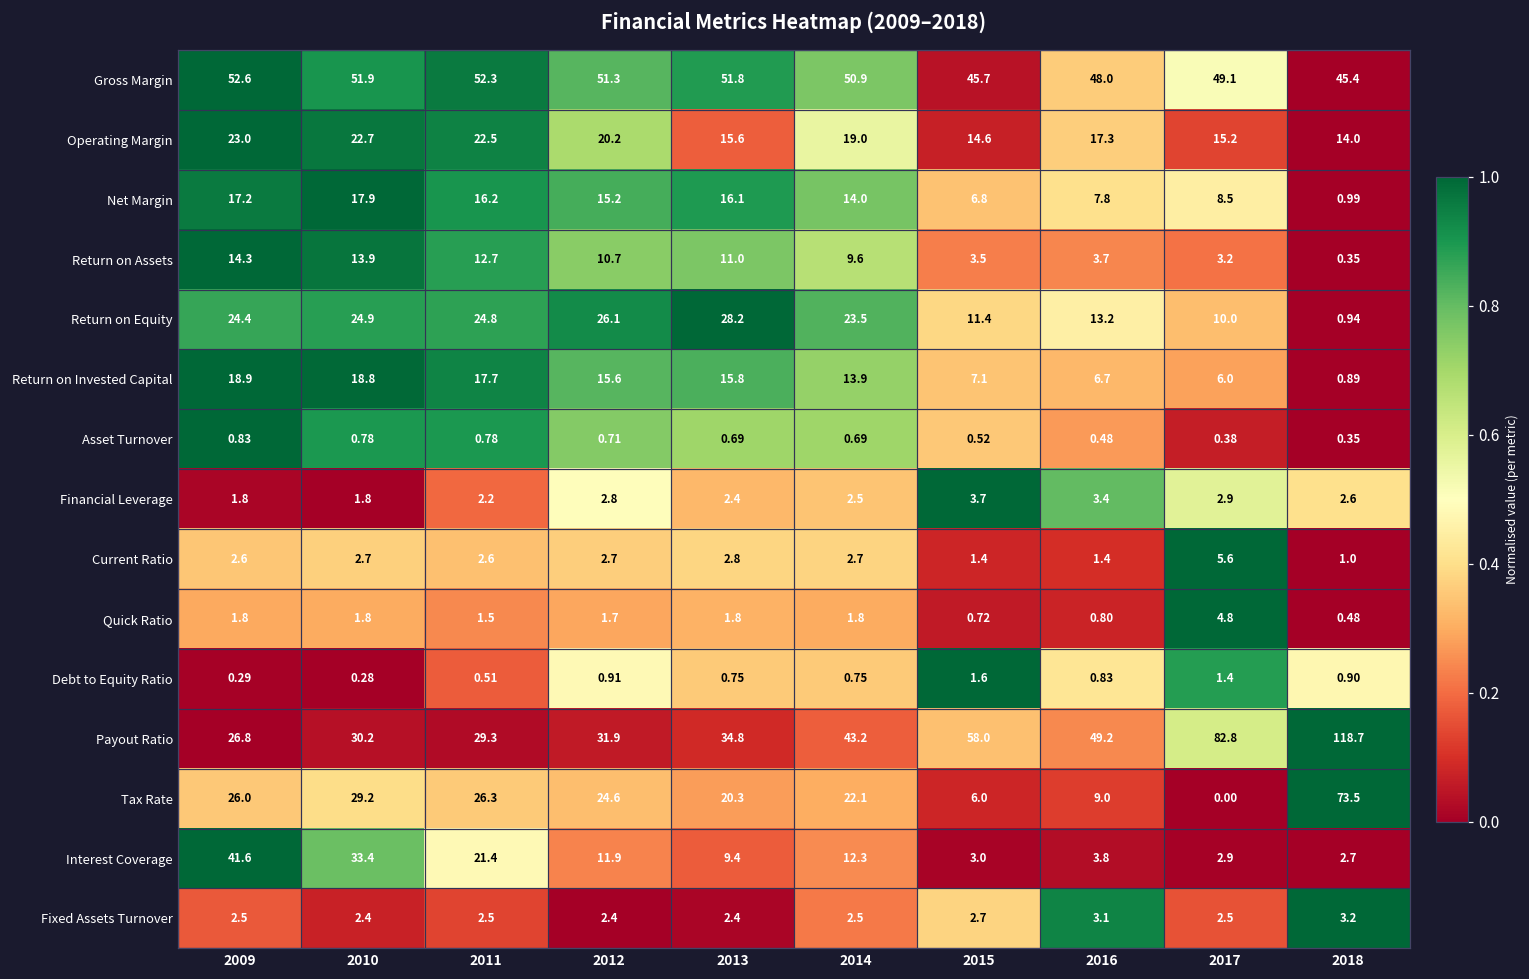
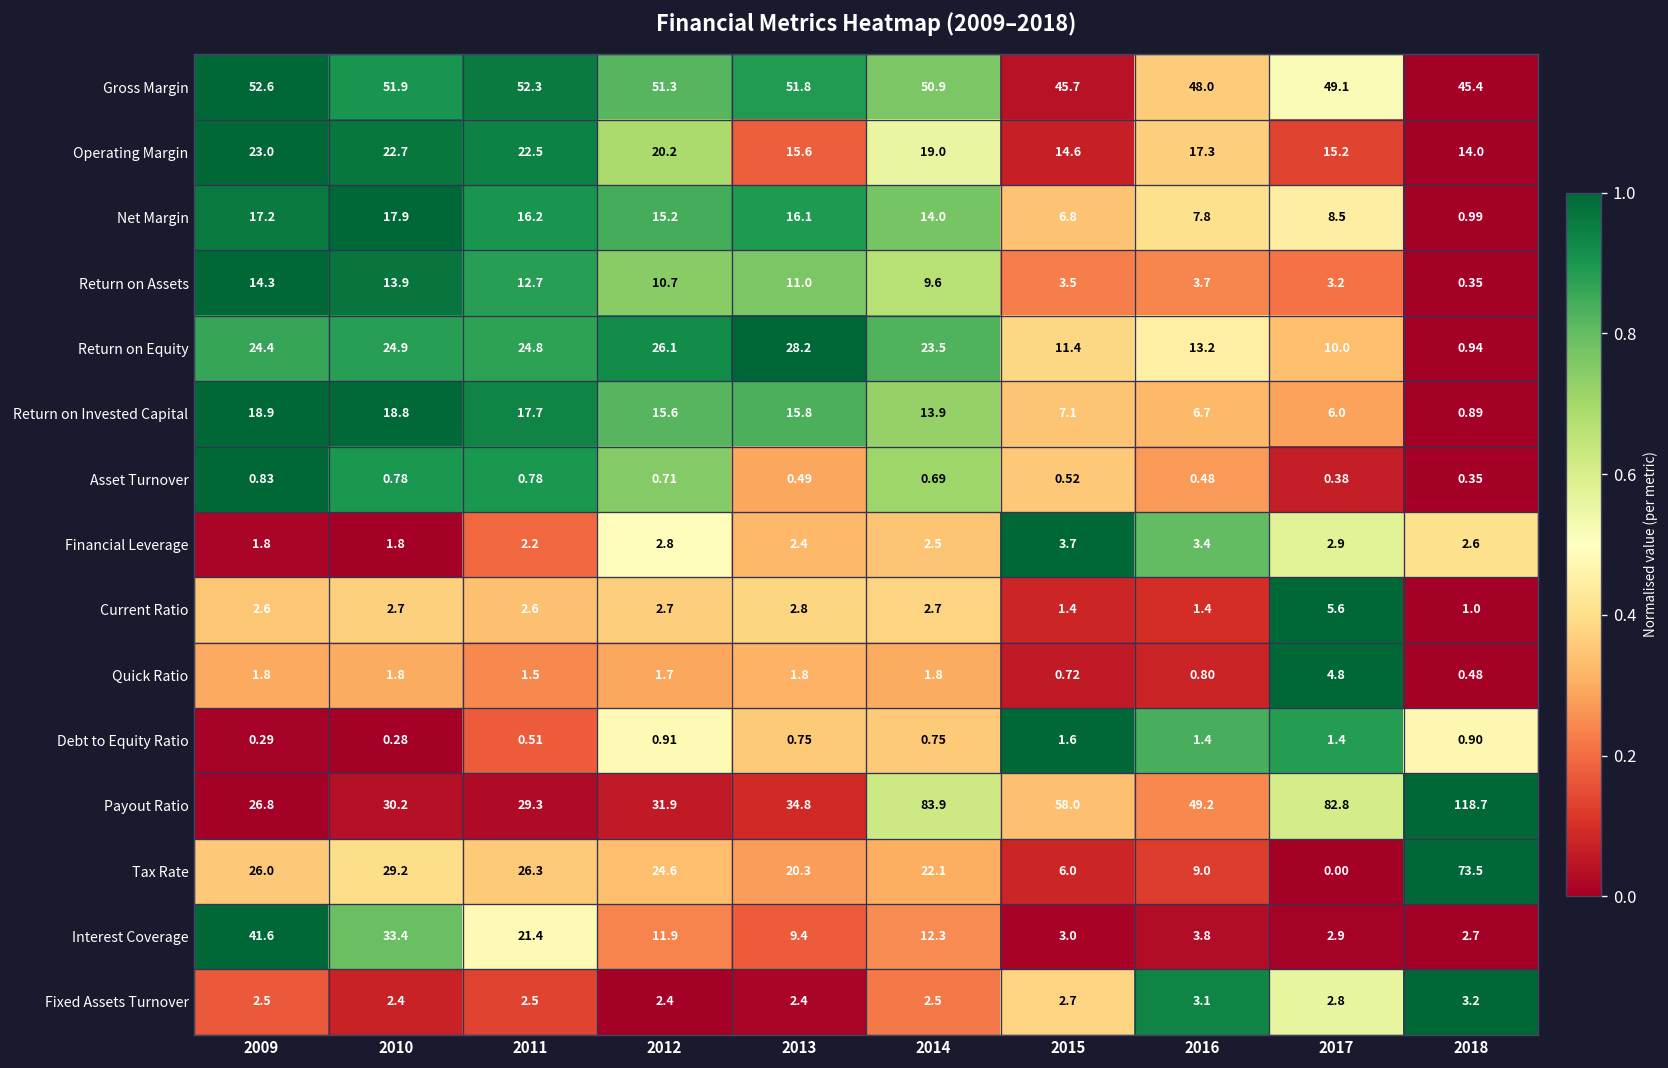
Asset Turnover, 2013: 0.69 -> 0.49
Debt to Equity Ratio, 2016: 0.83 -> 1.4
Payout Ratio, 2014: 43.2 -> 83.9
Fixed Assets Turnover, 2017: 2.5 -> 2.8
